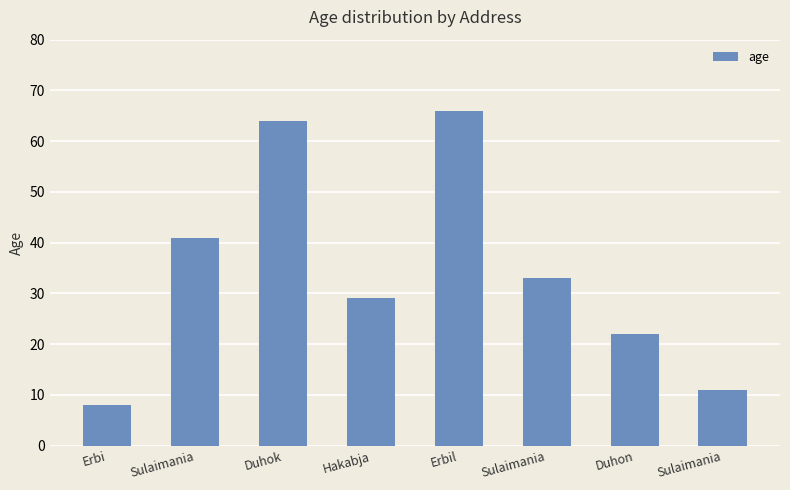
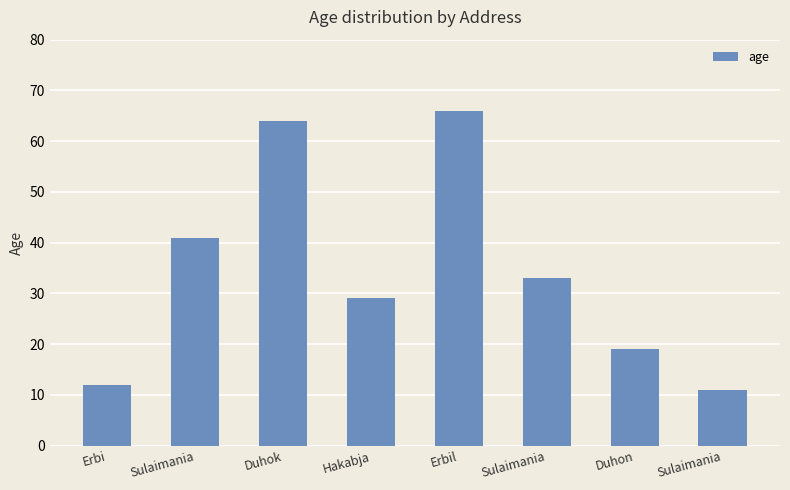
Erbi: 8 -> 12
Duhon: 22 -> 19
